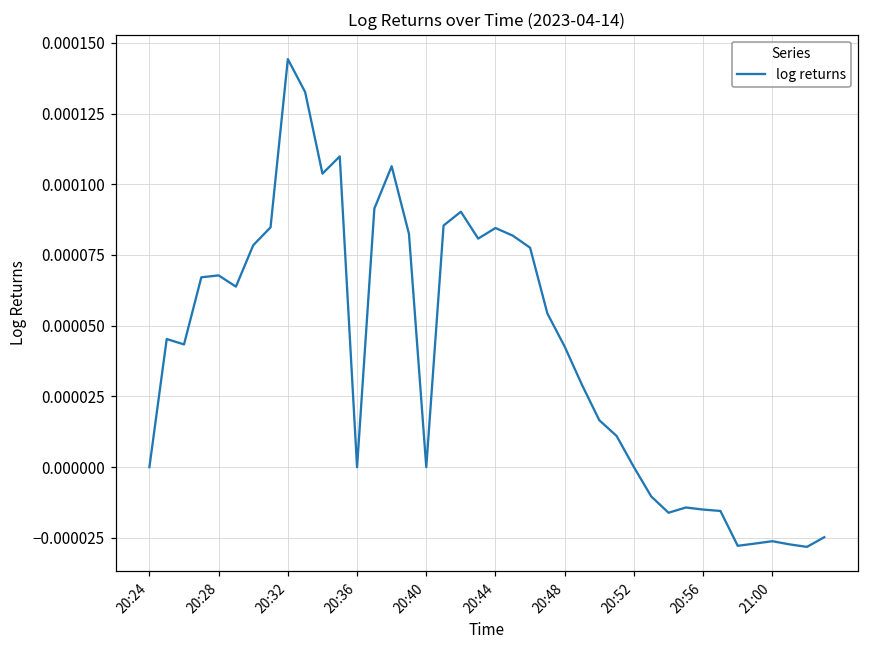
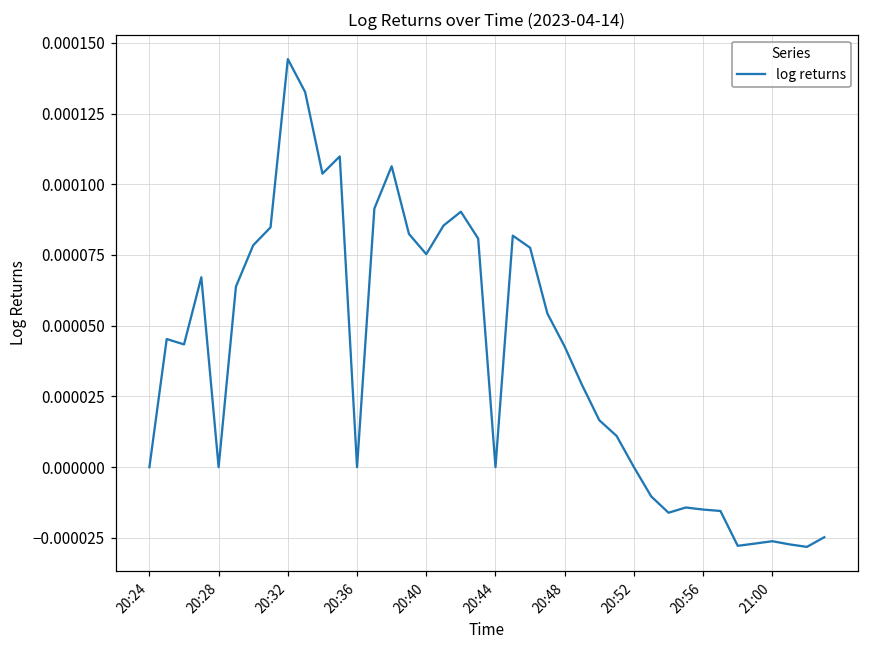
20:28: 0.0001 -> 0.0000
20:40: 0.0000 -> 0.0001
20:44: 0.0001 -> 0.0000
